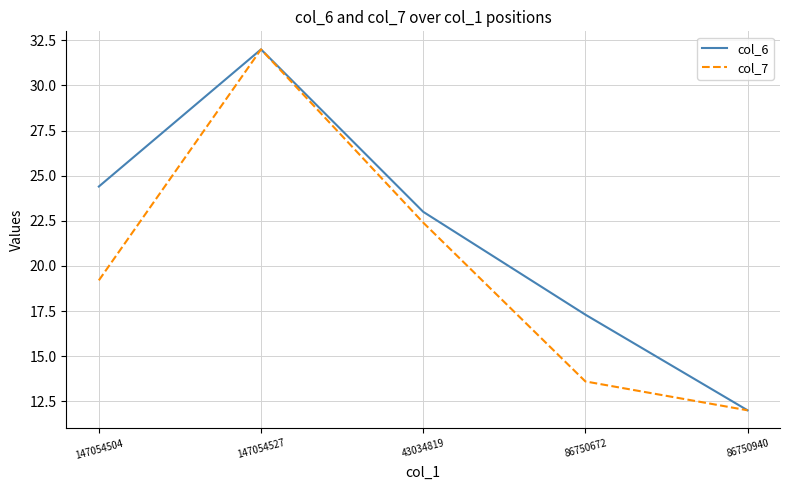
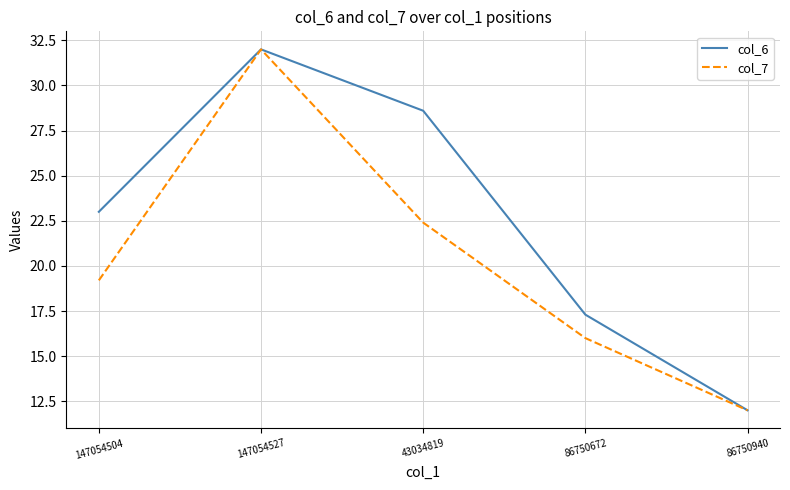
col_6, 147054504: 24.4 -> 23.0
col_6, 43034819: 23.0 -> 28.6
col_7, 86750672: 13.6 -> 16.0
